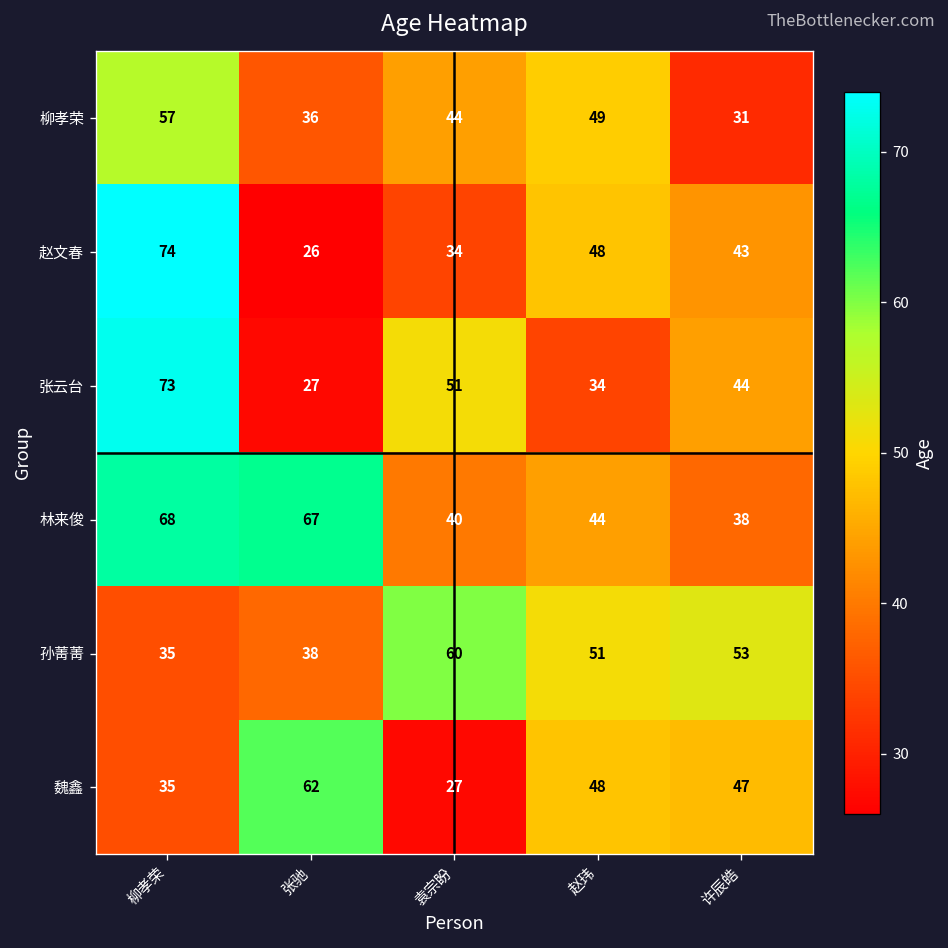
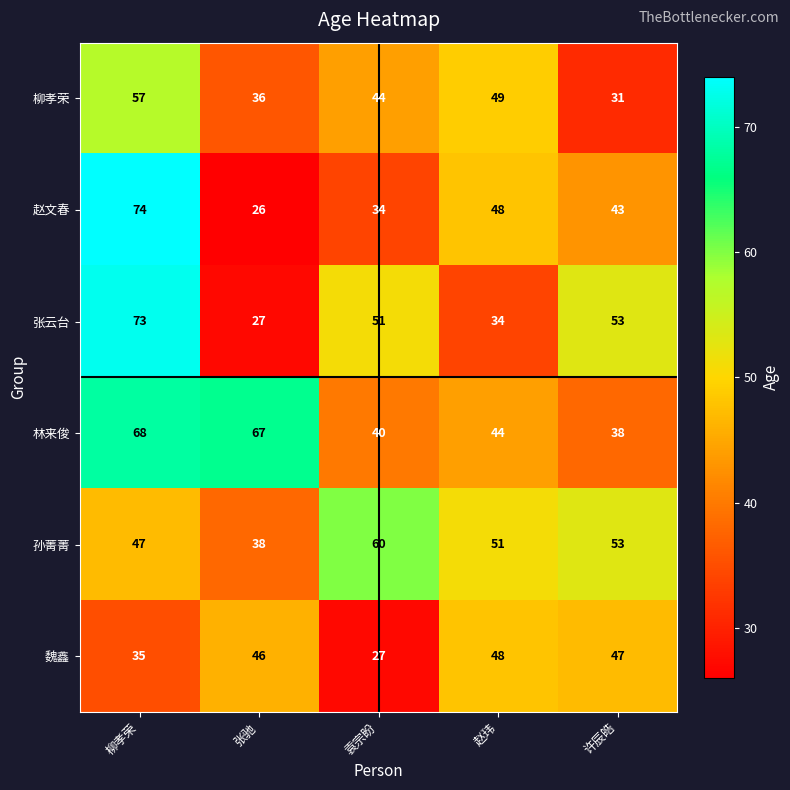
张云台, 许辰皓: 44 -> 53
孙菁菁, 柳孝荣: 35 -> 47
魏鑫, 张驰: 62 -> 46
